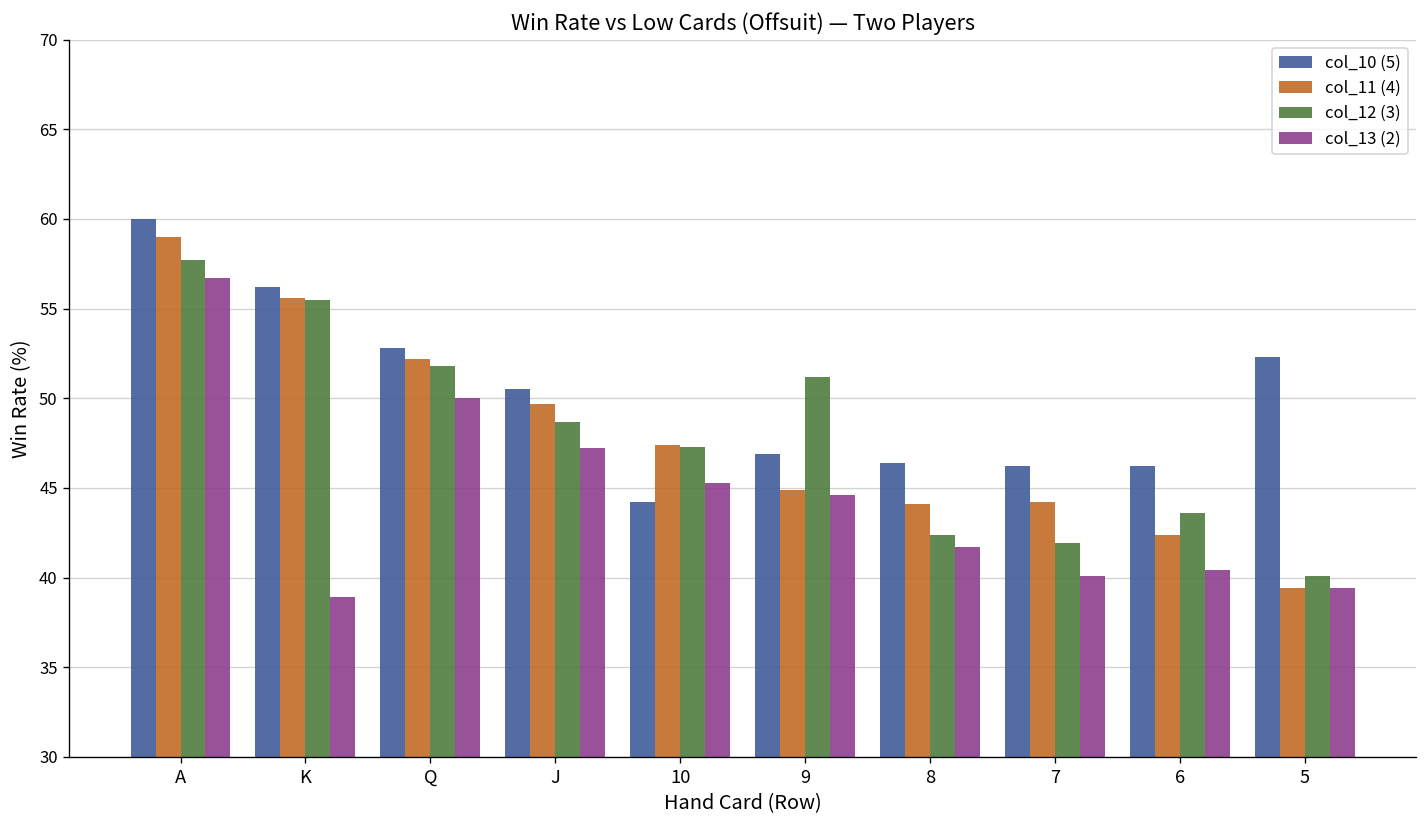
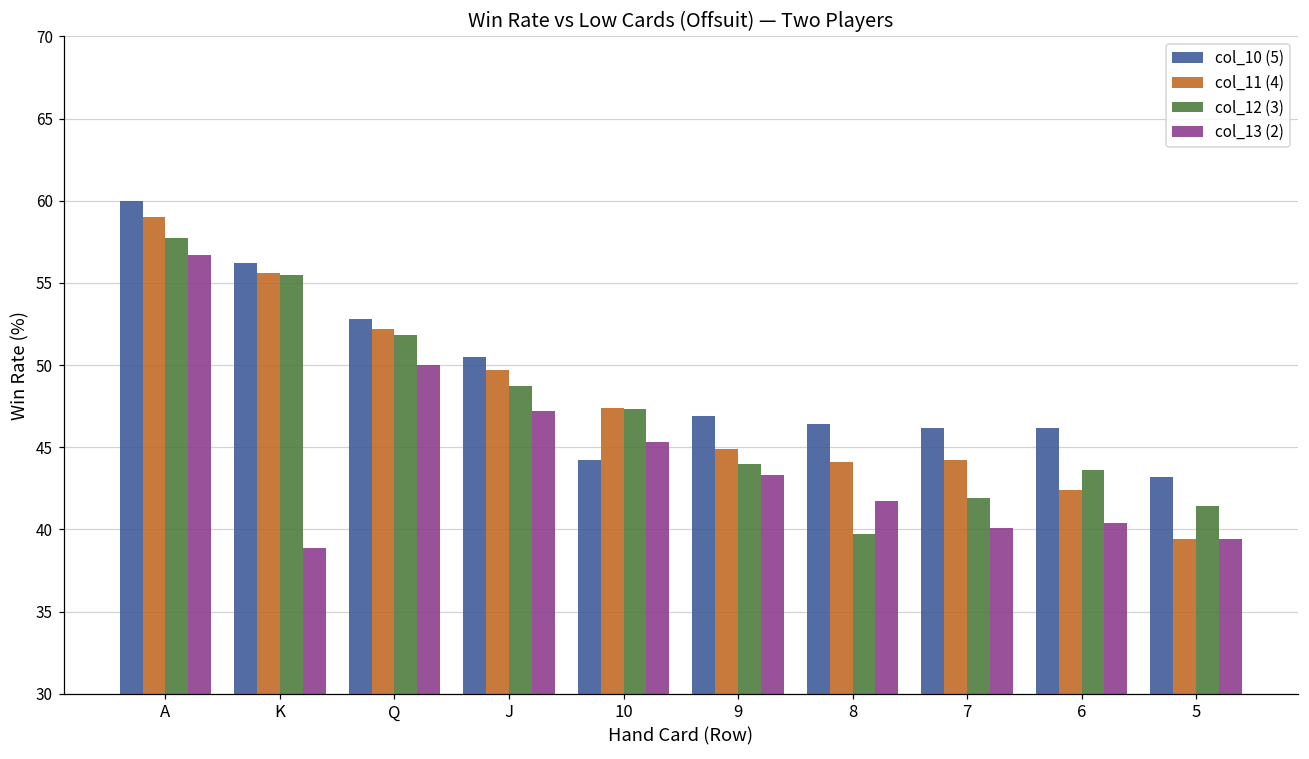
col_12 (3), 9: 51.2 -> 44.0
col_13 (2), 9: 44.6 -> 43.3
col_12 (3), 8: 42.4 -> 39.7
col_10 (5), 5: 52.3 -> 43.2
col_12 (3), 5: 40.1 -> 41.4
